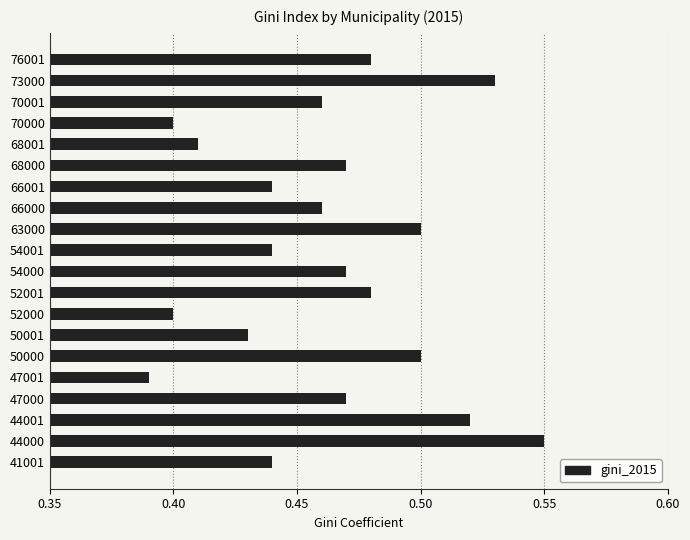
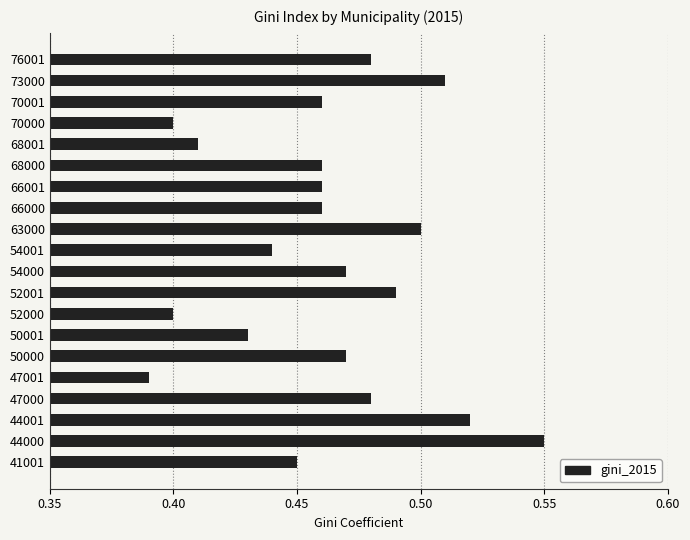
73000: 0.53 -> 0.51
68000: 0.47 -> 0.46
66001: 0.44 -> 0.46
52001: 0.48 -> 0.49
50000: 0.50 -> 0.47
47000: 0.47 -> 0.48
41001: 0.44 -> 0.45
